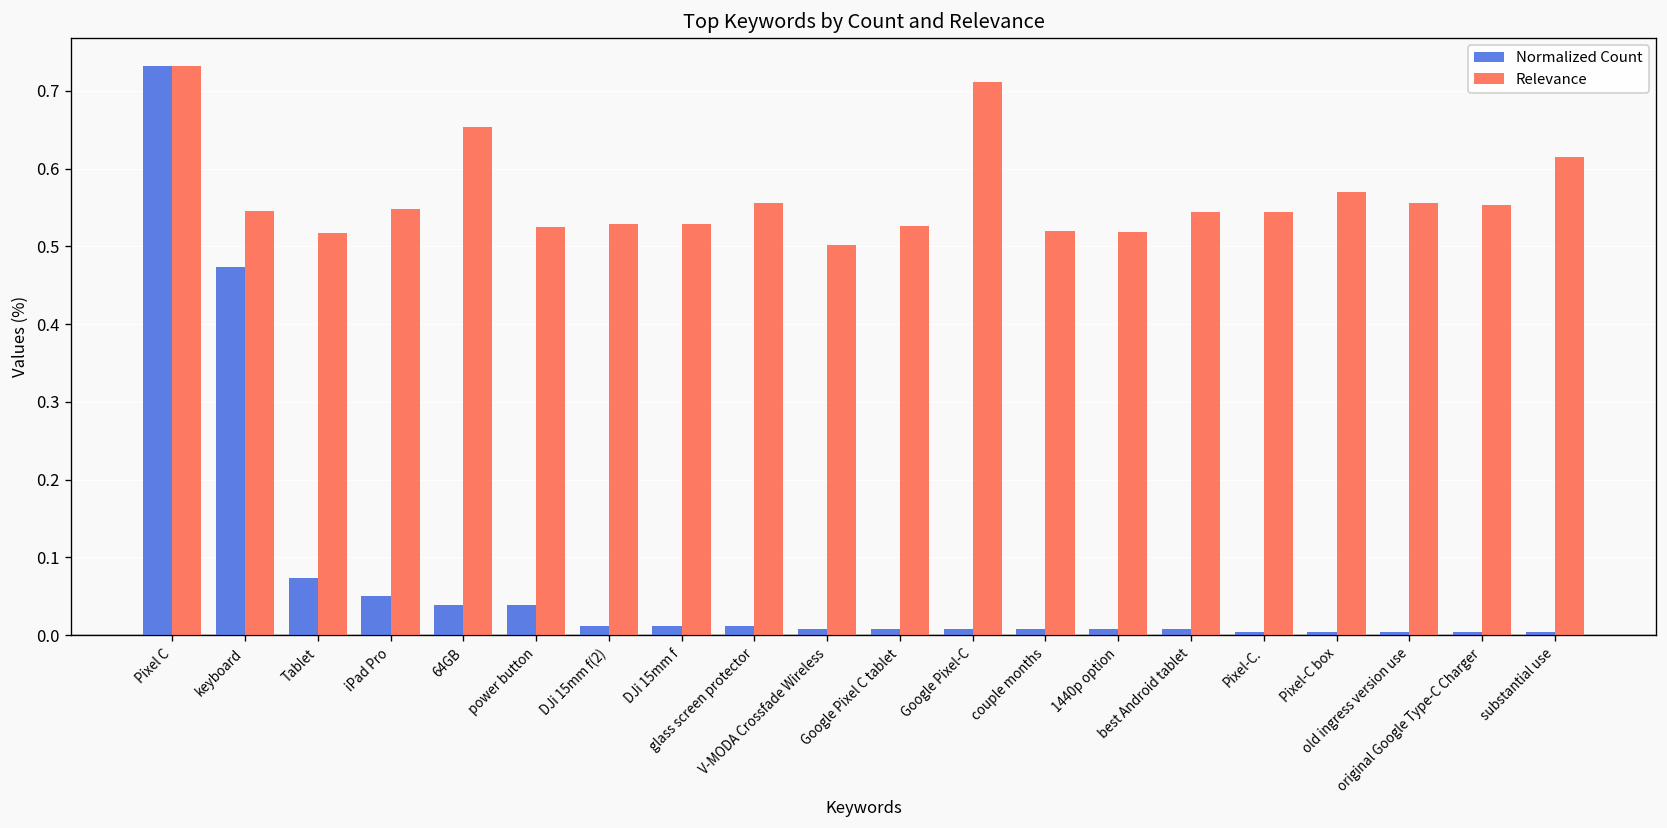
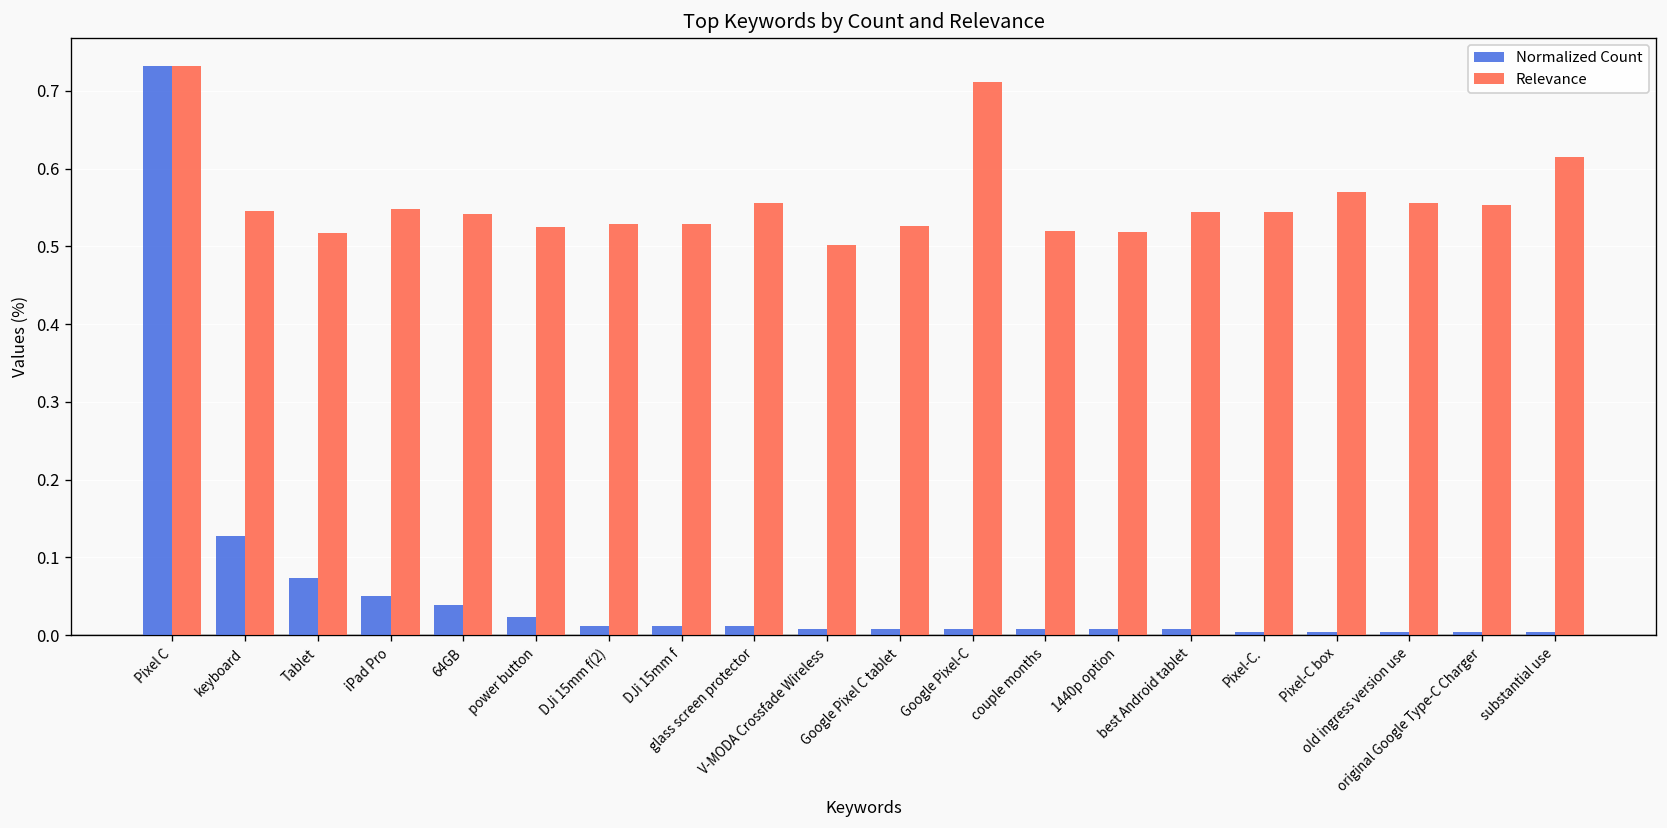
Normalized Count, keyboard: 0.47 -> 0.13
Relevance, 64GB: 0.65 -> 0.54
Normalized Count, power button: 0.04 -> 0.02
